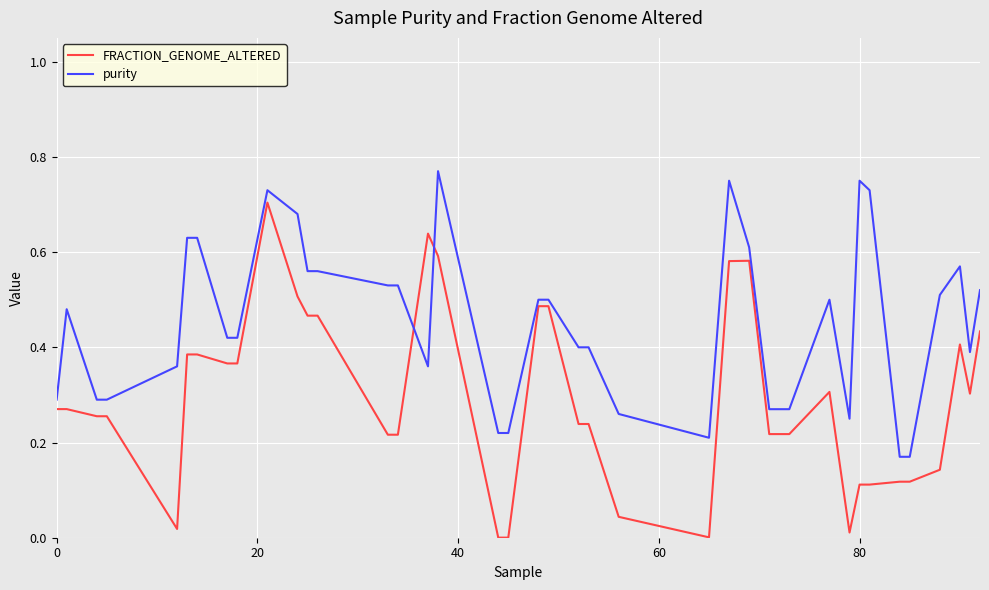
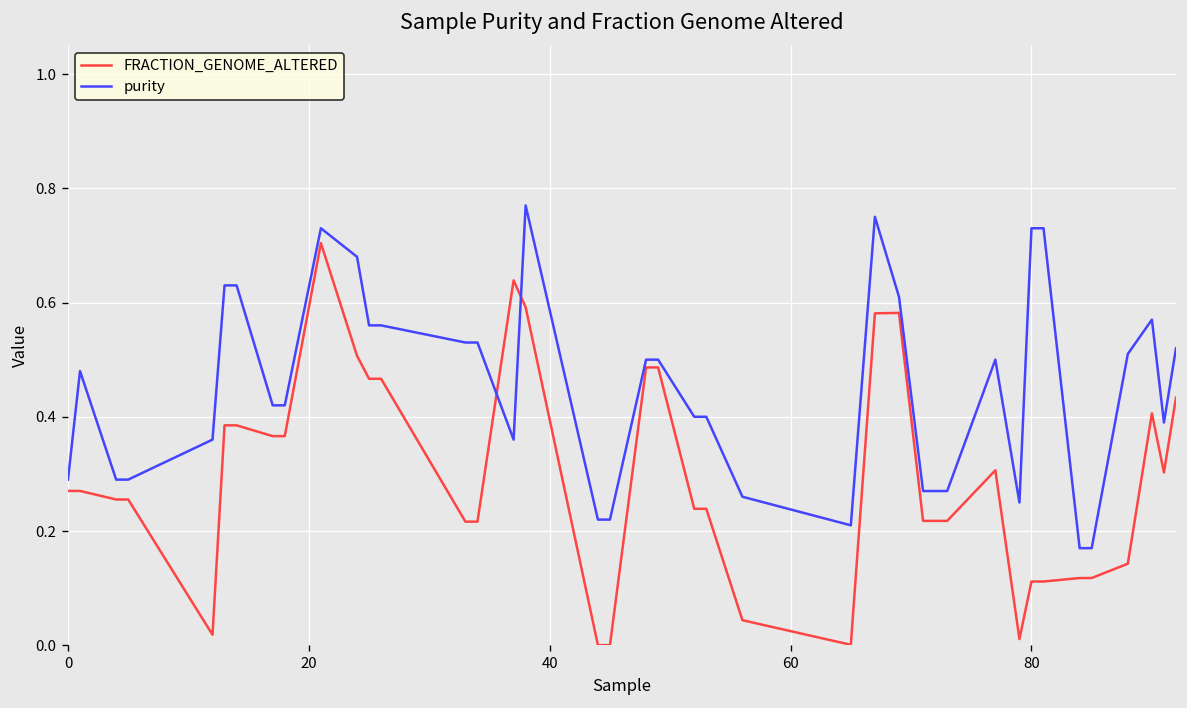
purity, 80: 0.75 -> 0.73
